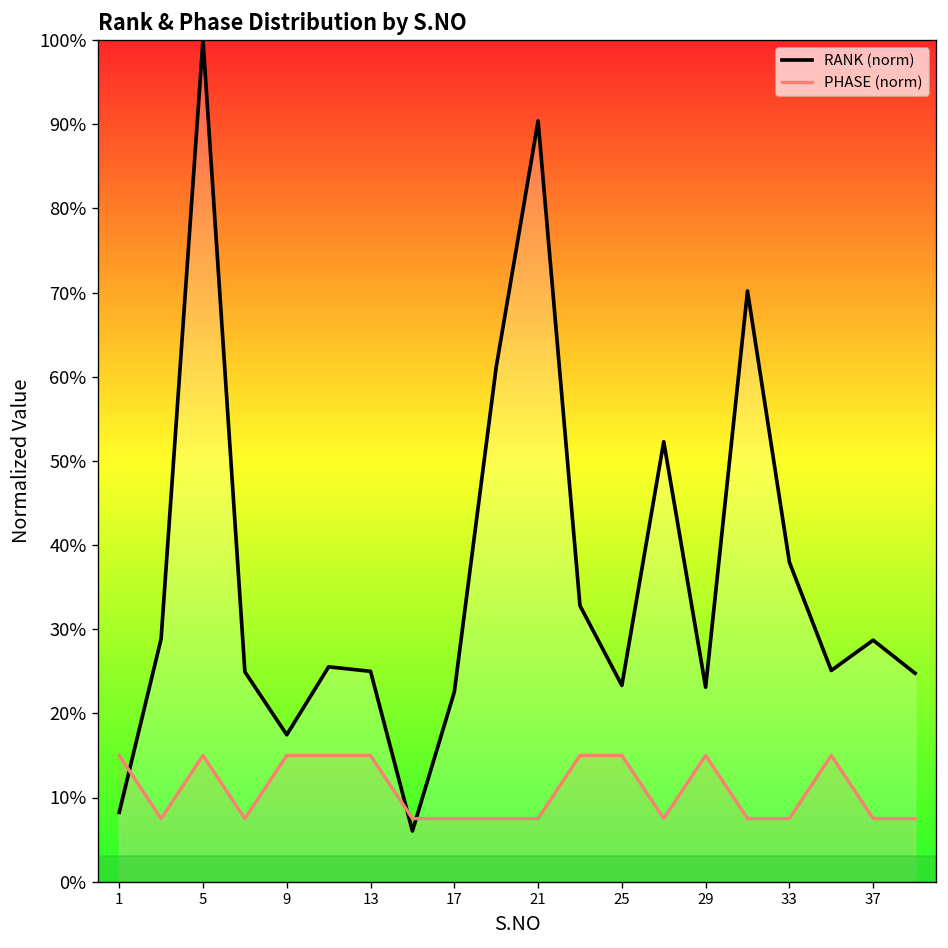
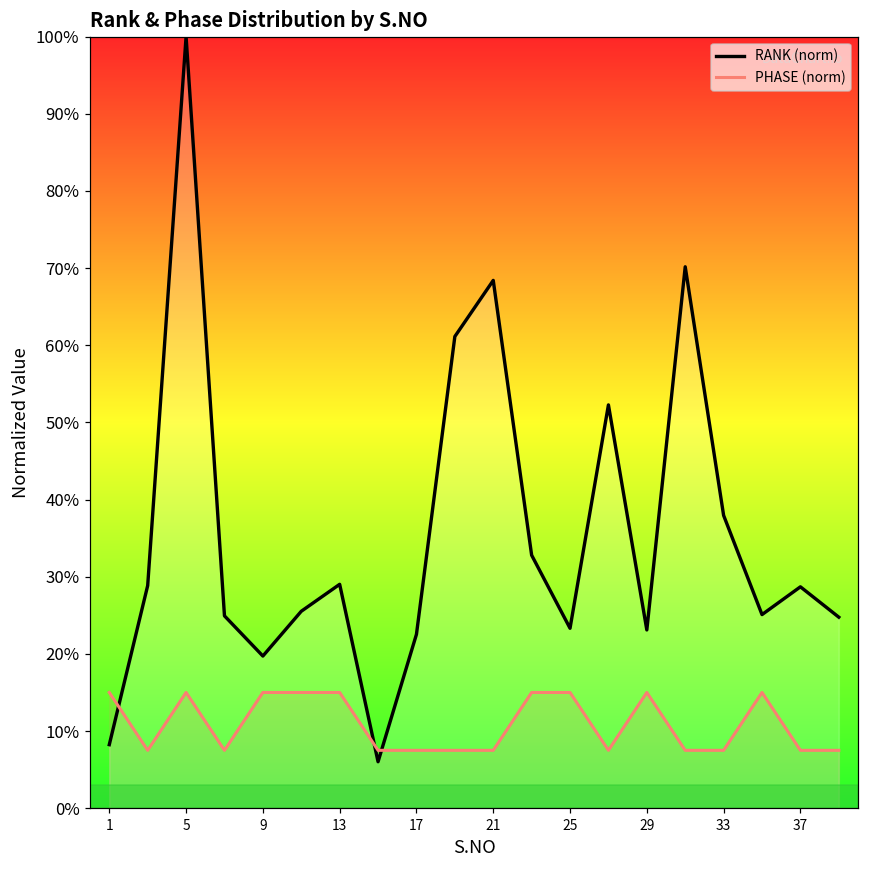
RANK (norm), 9: 17% -> 20%
RANK (norm), 13: 25% -> 29%
RANK (norm), 21: 90% -> 68%
